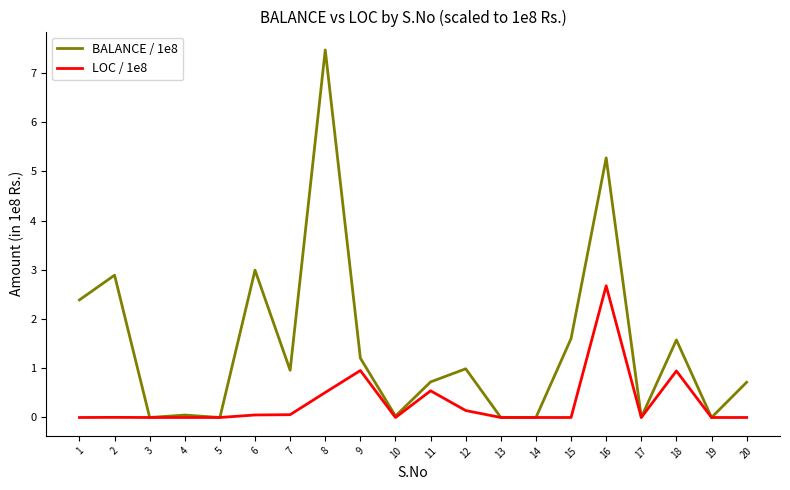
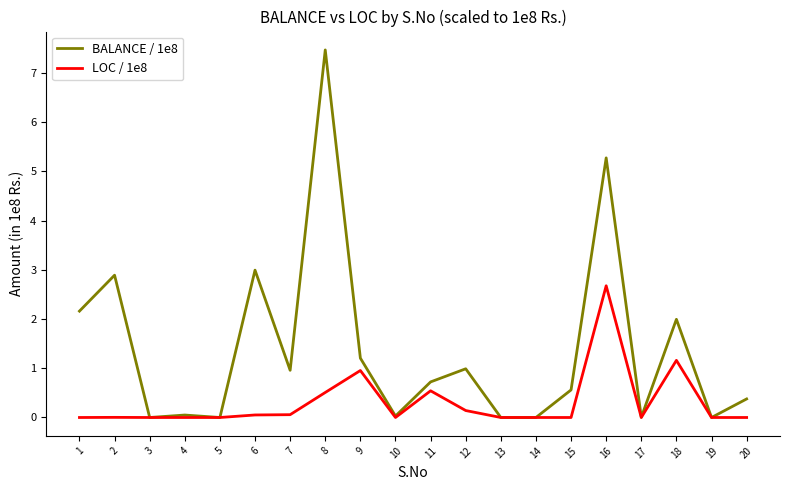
BALANCE / 1e8, 1: 2.4 -> 2.2
BALANCE / 1e8, 15: 1.6 -> 0.6
BALANCE / 1e8, 18: 1.6 -> 2.0
LOC / 1e8, 18: 0.9 -> 1.2
BALANCE / 1e8, 20: 0.7 -> 0.4
